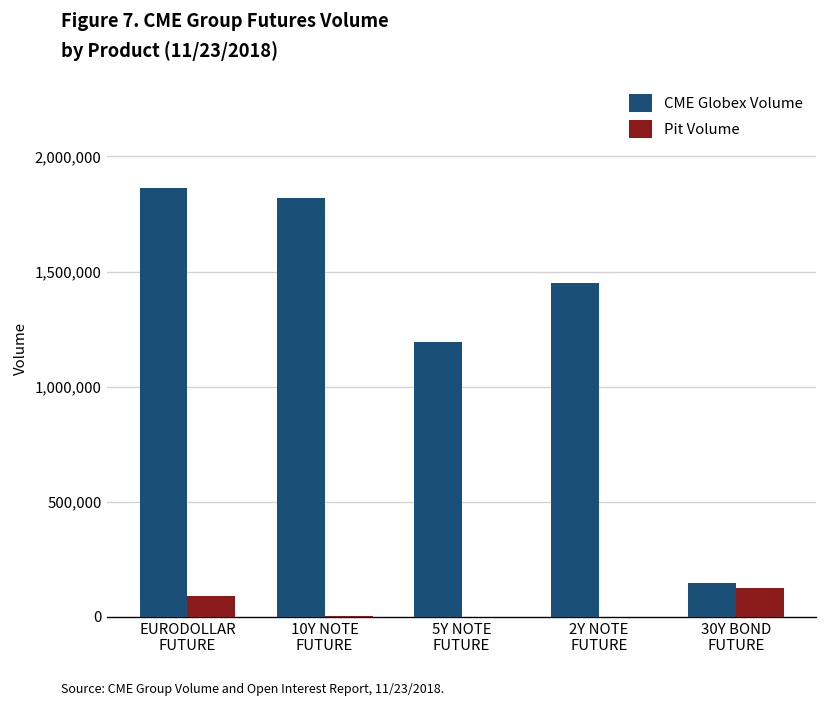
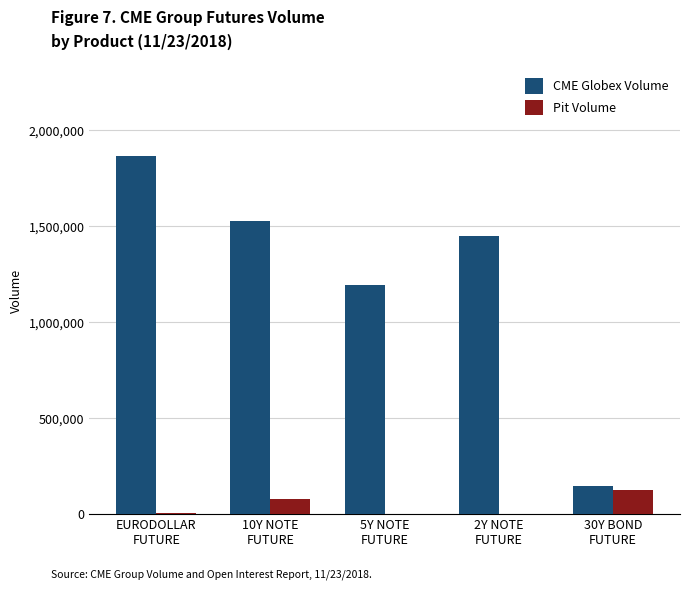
Pit Volume, EURODOLLAR FUTURE: 90,000 -> 10,000
CME Globex Volume, 10Y NOTE FUTURE: 1,820,000 -> 1,530,000
Pit Volume, 10Y NOTE FUTURE: 0 -> 80,000
